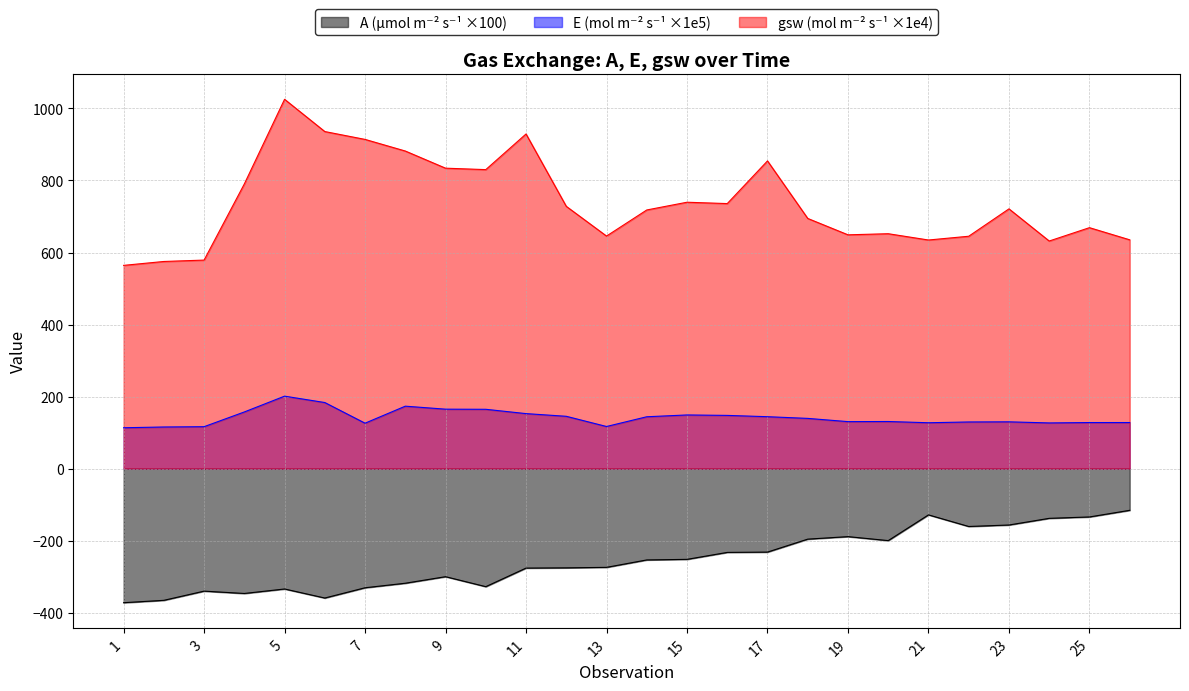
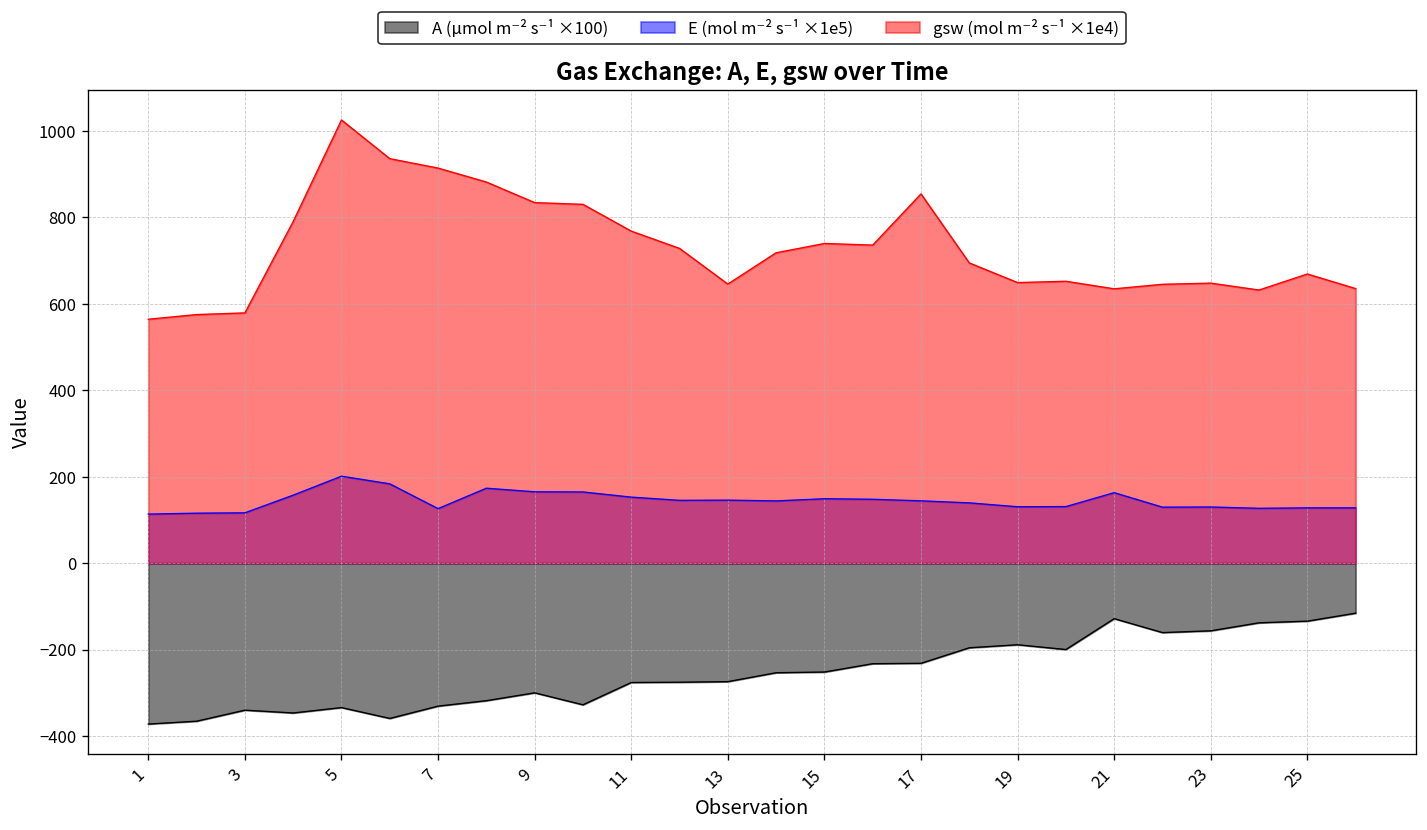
gsw (mol m⁻² s⁻¹ ×1e4), 11: 930 -> 770
E (mol m⁻² s⁻¹ ×1e5), 13: 120 -> 150
E (mol m⁻² s⁻¹ ×1e5), 21: 130 -> 160
gsw (mol m⁻² s⁻¹ ×1e4), 23: 720 -> 650
